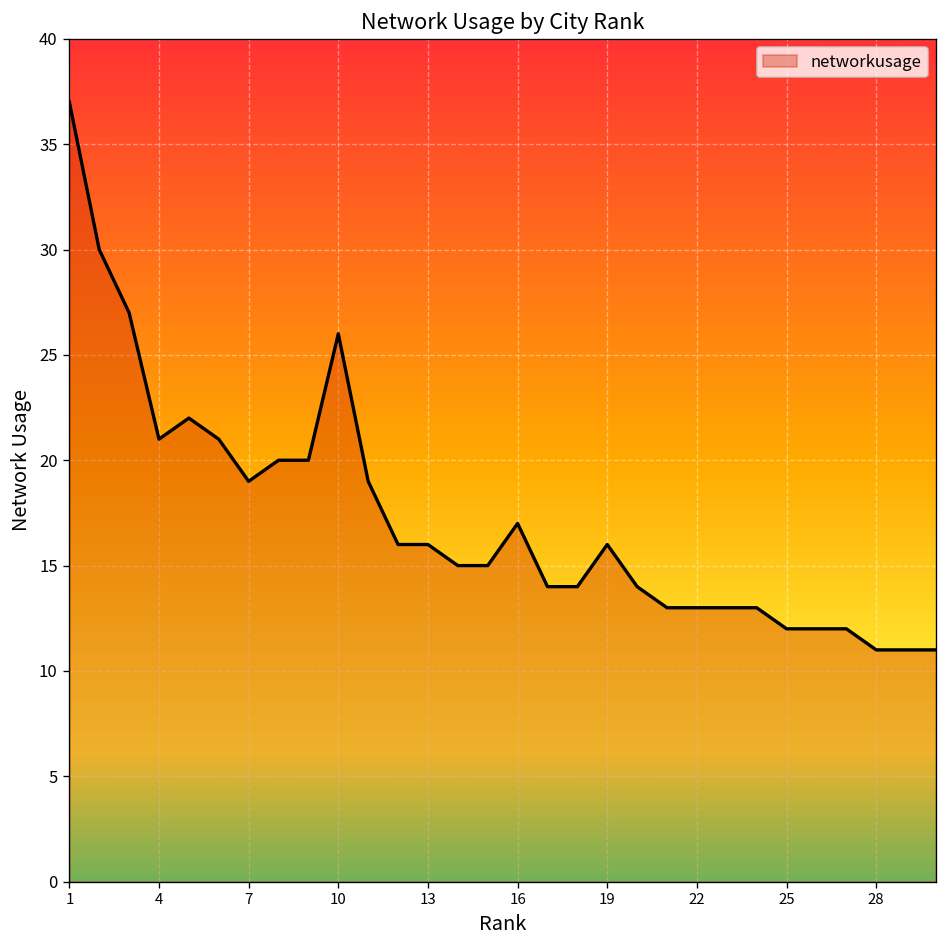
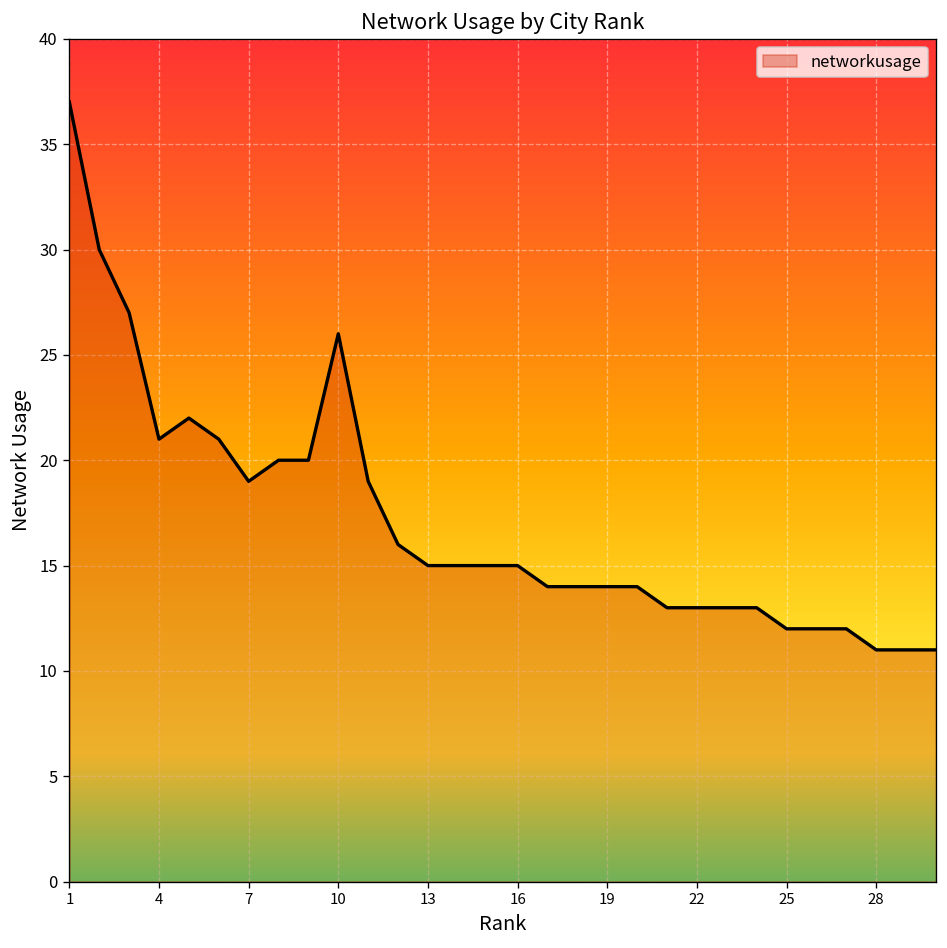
13: 16 -> 15
16: 17 -> 15
19: 16 -> 14
